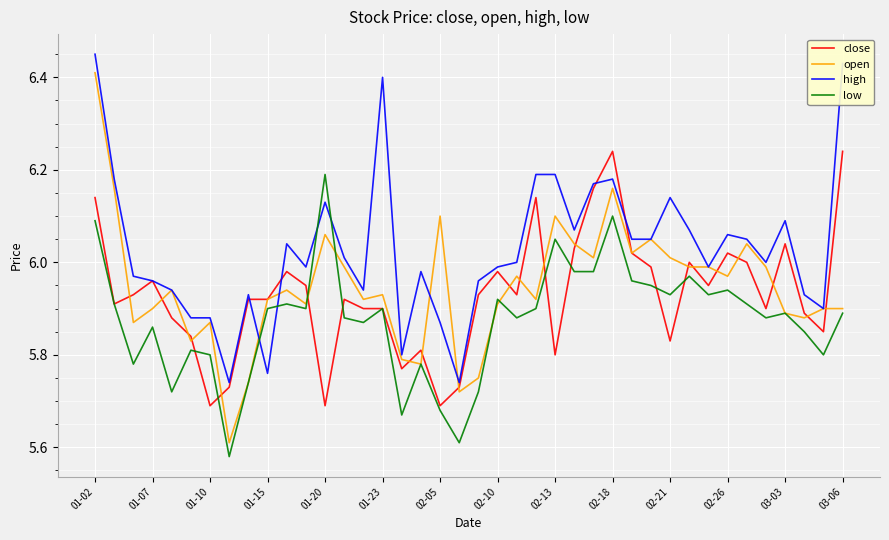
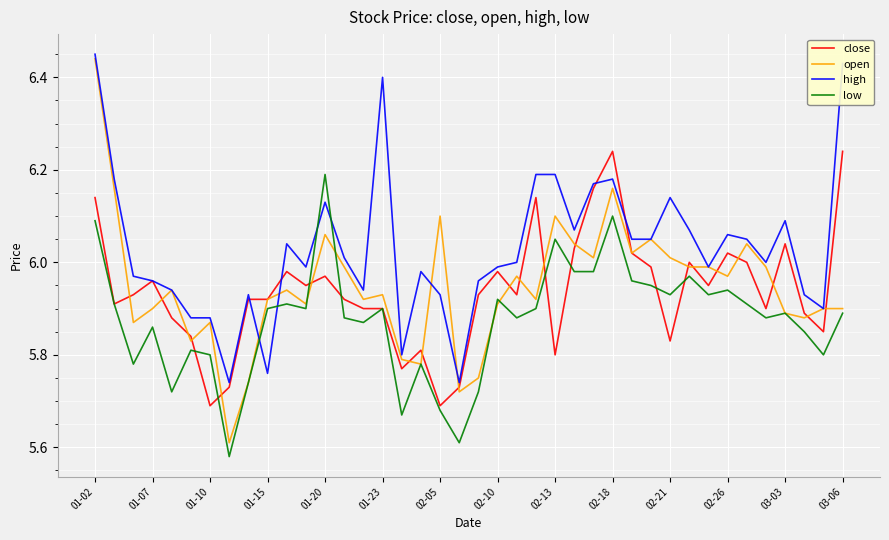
open, 01-02: 6.41 -> 6.44
close, 01-20: 5.69 -> 5.97
high, 02-05: 5.87 -> 5.93
